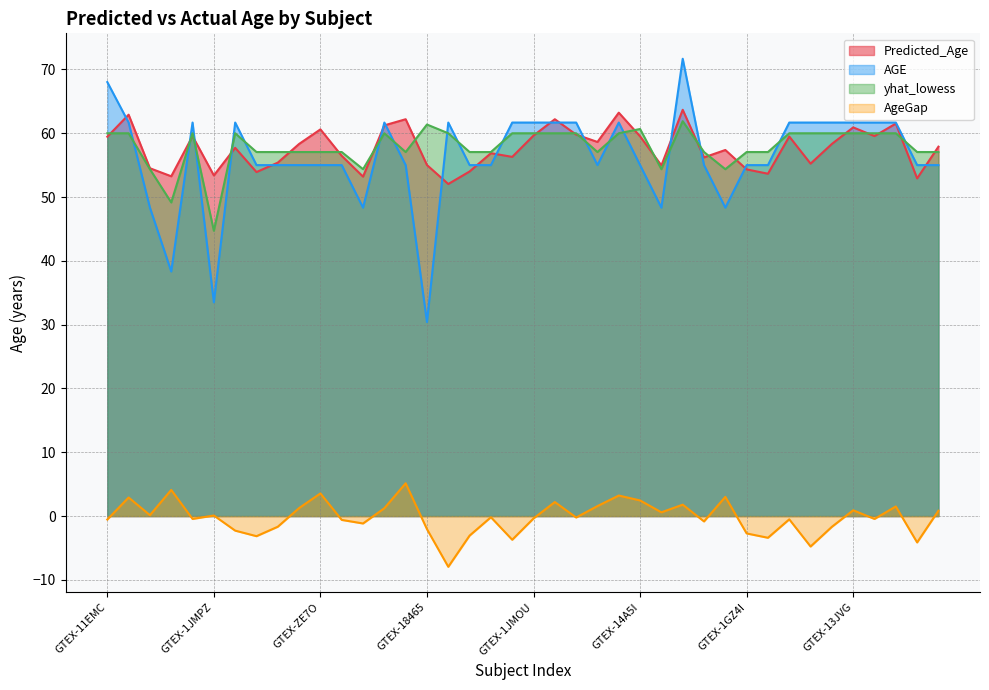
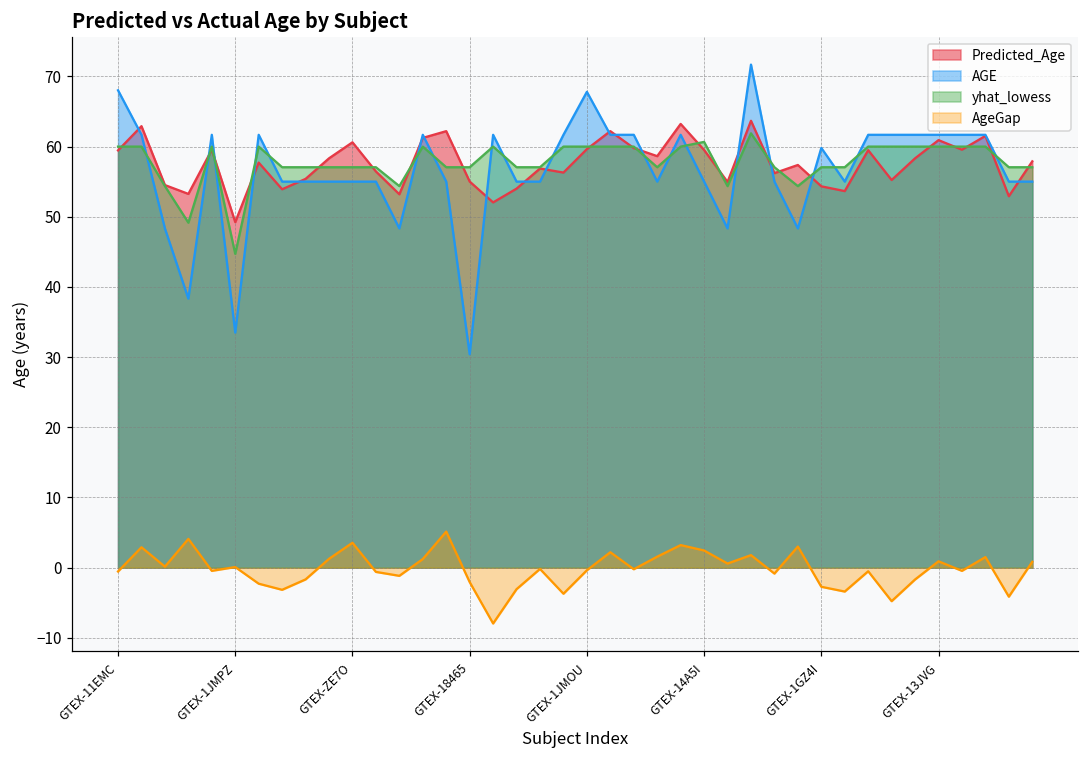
Predicted_Age, GTEX-1JMPZ: 53 -> 49
yhat_lowess, GTEX-18465: 61 -> 57
AGE, GTEX-1JMOU: 62 -> 68
AGE, GTEX-1GZ4I: 55 -> 60
